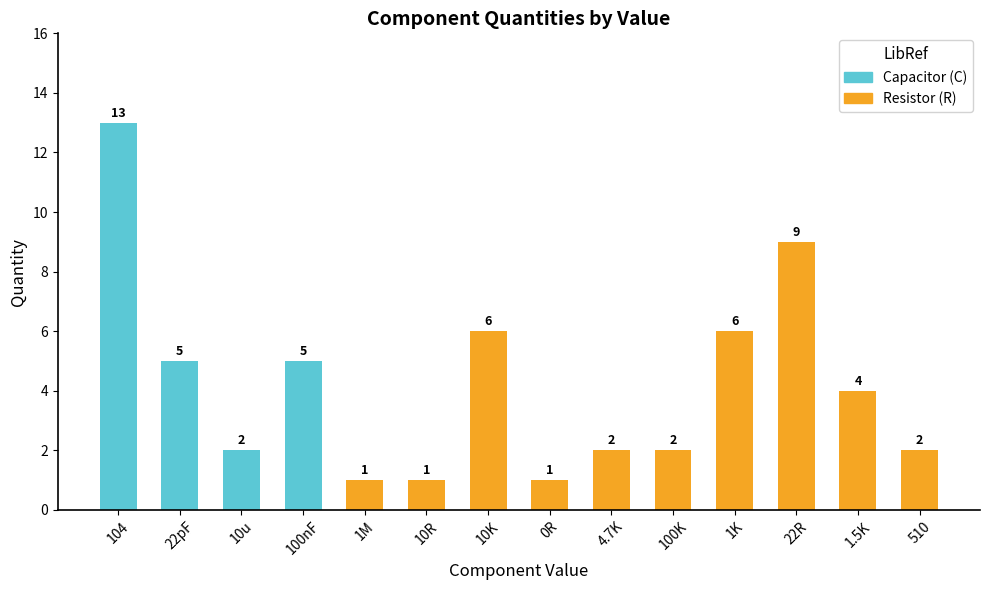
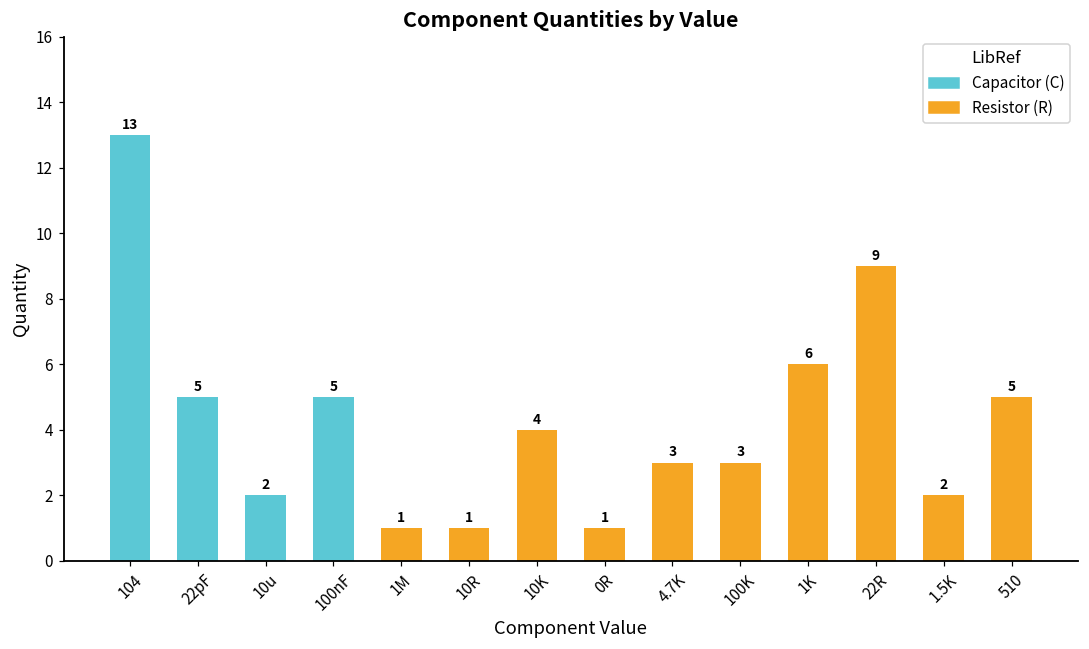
10K: 6 -> 4
4.7K: 2 -> 3
100K: 2 -> 3
1.5K: 4 -> 2
510: 2 -> 5
